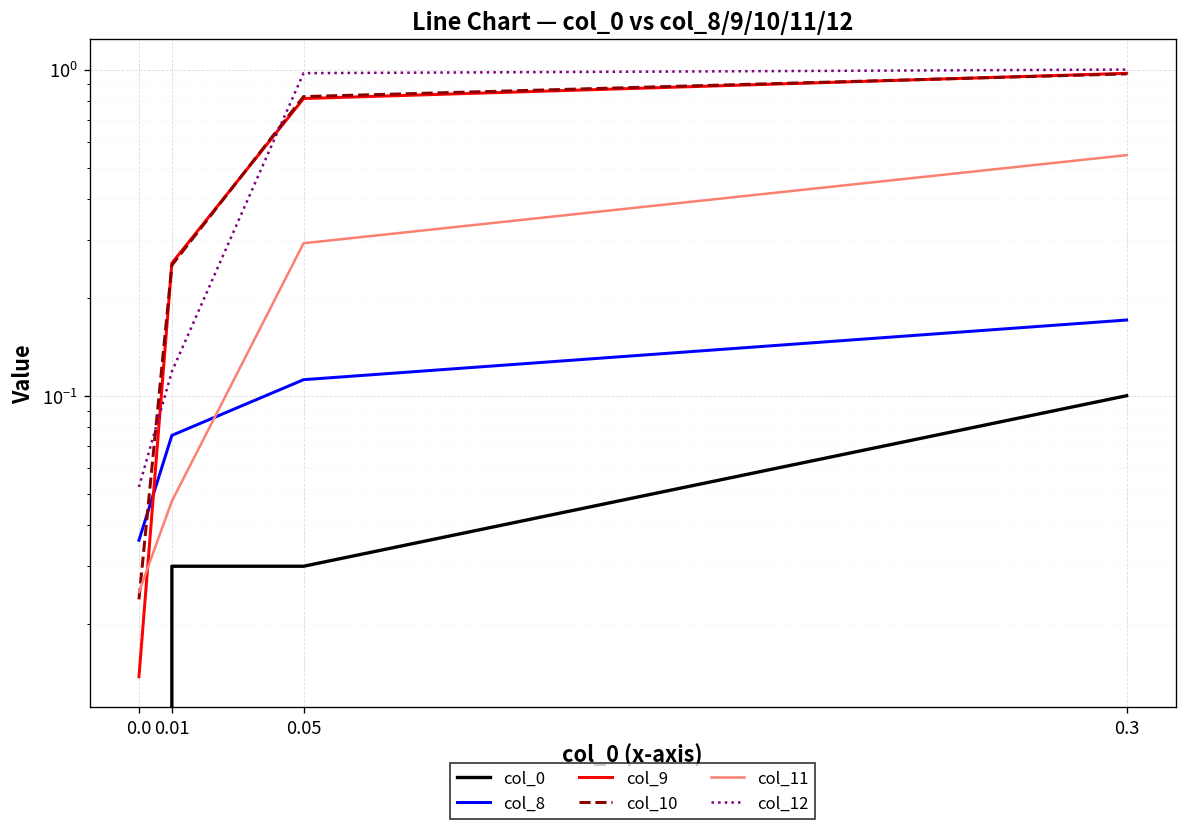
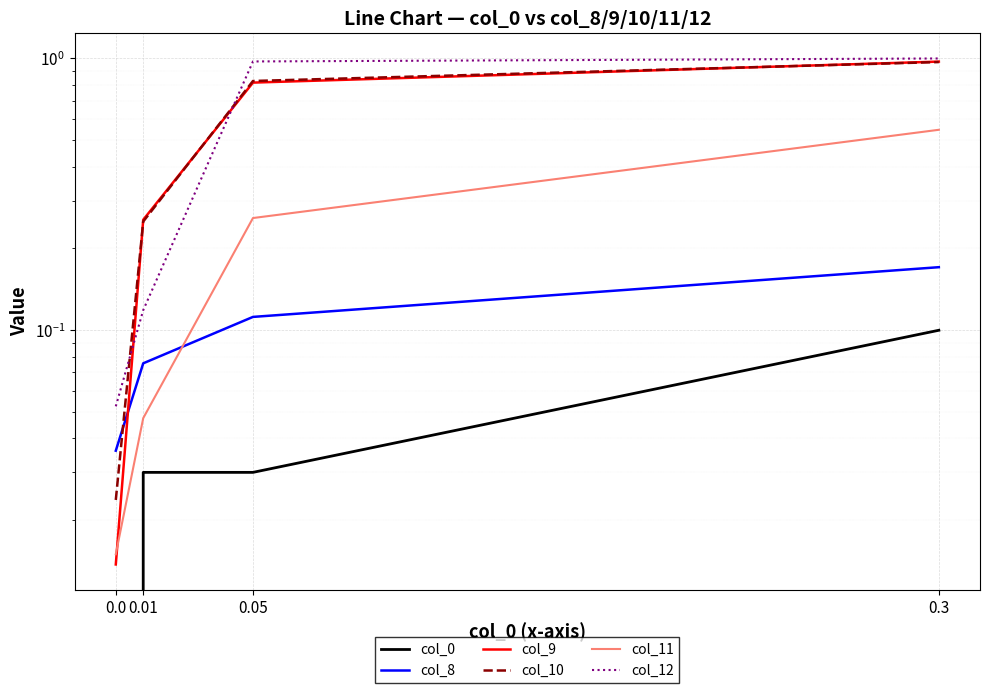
col_11, 0.0: 0.025 -> 0.015
col_11, 0.05: 0.29 -> 0.26
